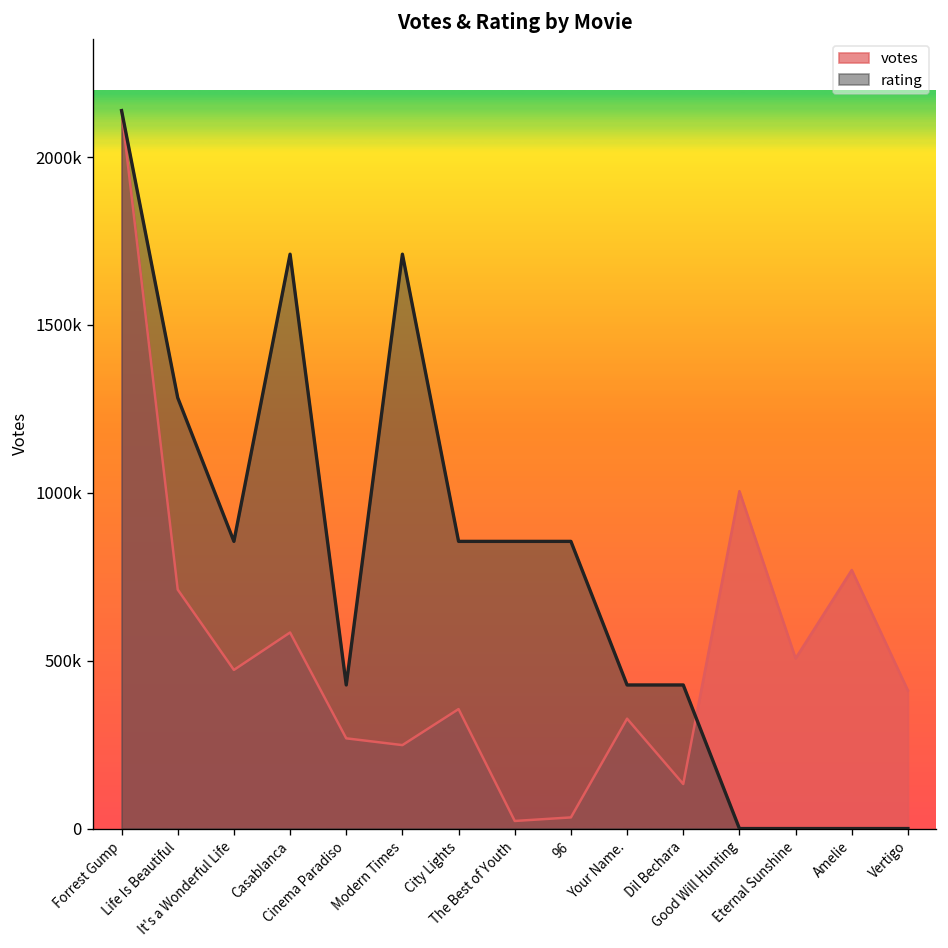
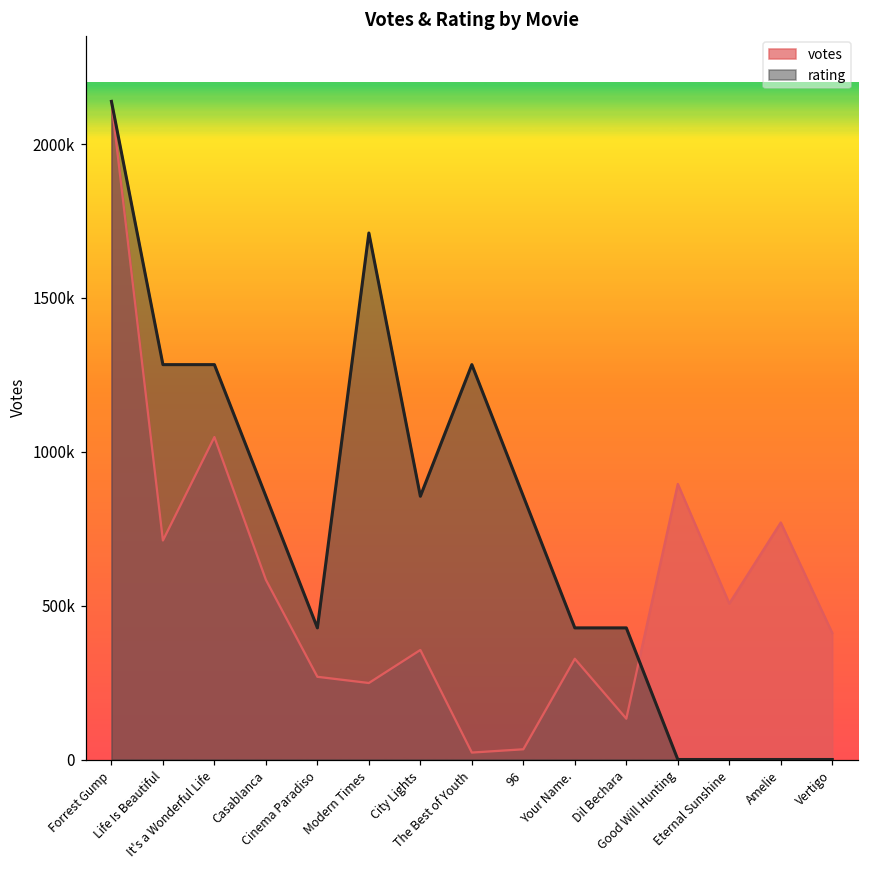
votes, It's a Wonderful Life: 470000 -> 1050000
rating, It's a Wonderful Life: 860000 -> 1280000
rating, Casablanca: 1710000 -> 860000
rating, The Best of Youth: 860000 -> 1280000
votes, Good Will Hunting: 1010000 -> 900000
